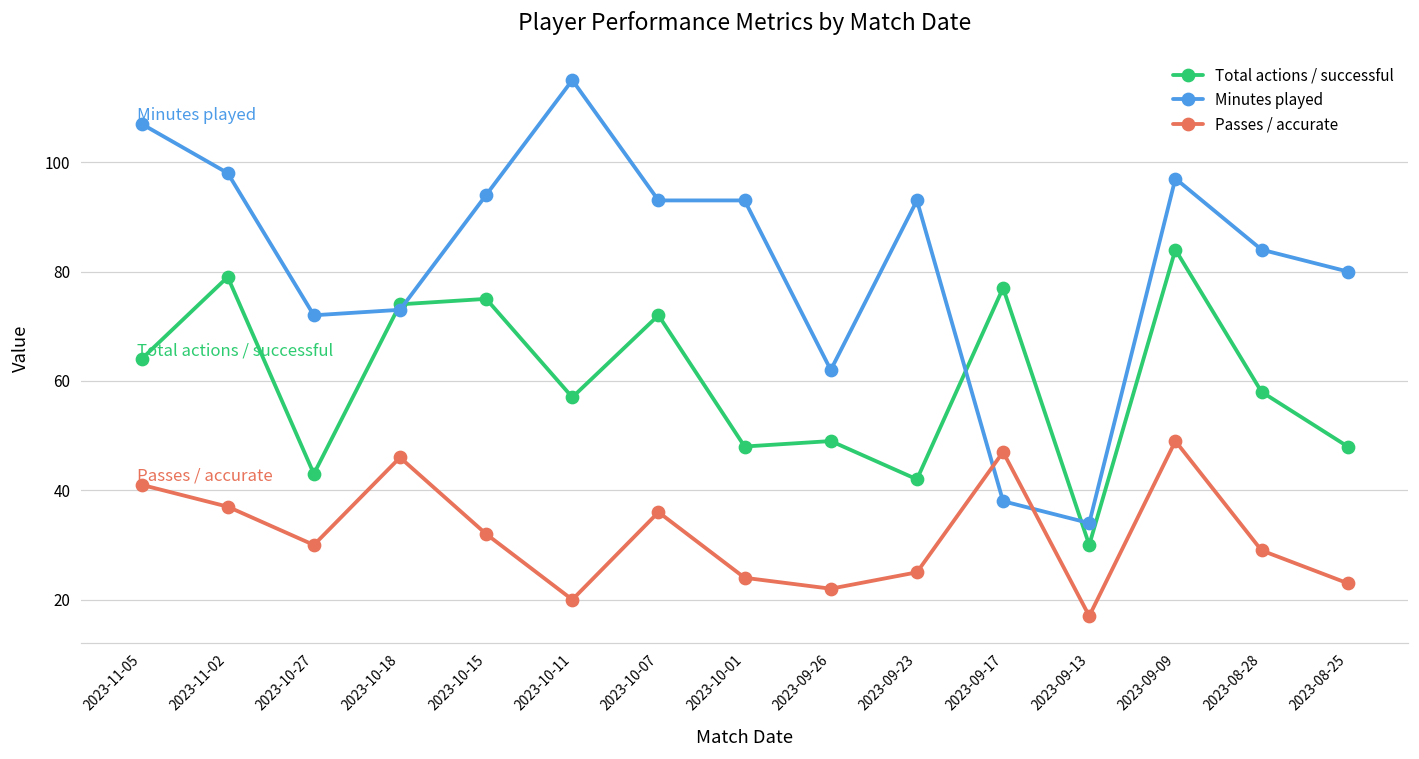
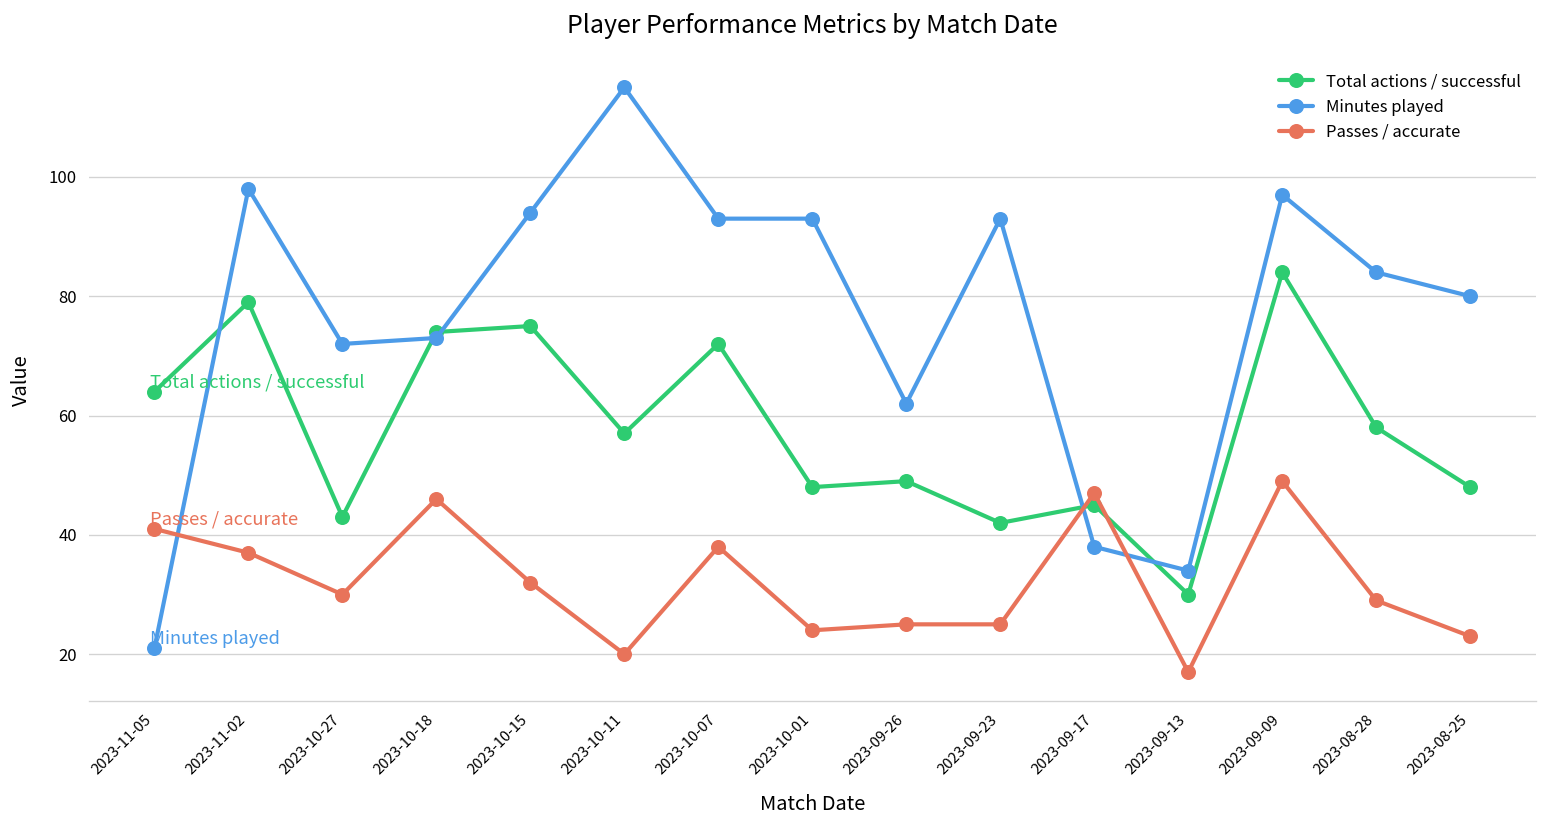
Minutes played, 2023-11-05: 107 -> 21
Passes / accurate, 2023-10-07: 36 -> 38
Passes / accurate, 2023-09-26: 22 -> 25
Total actions / successful, 2023-09-17: 77 -> 45
